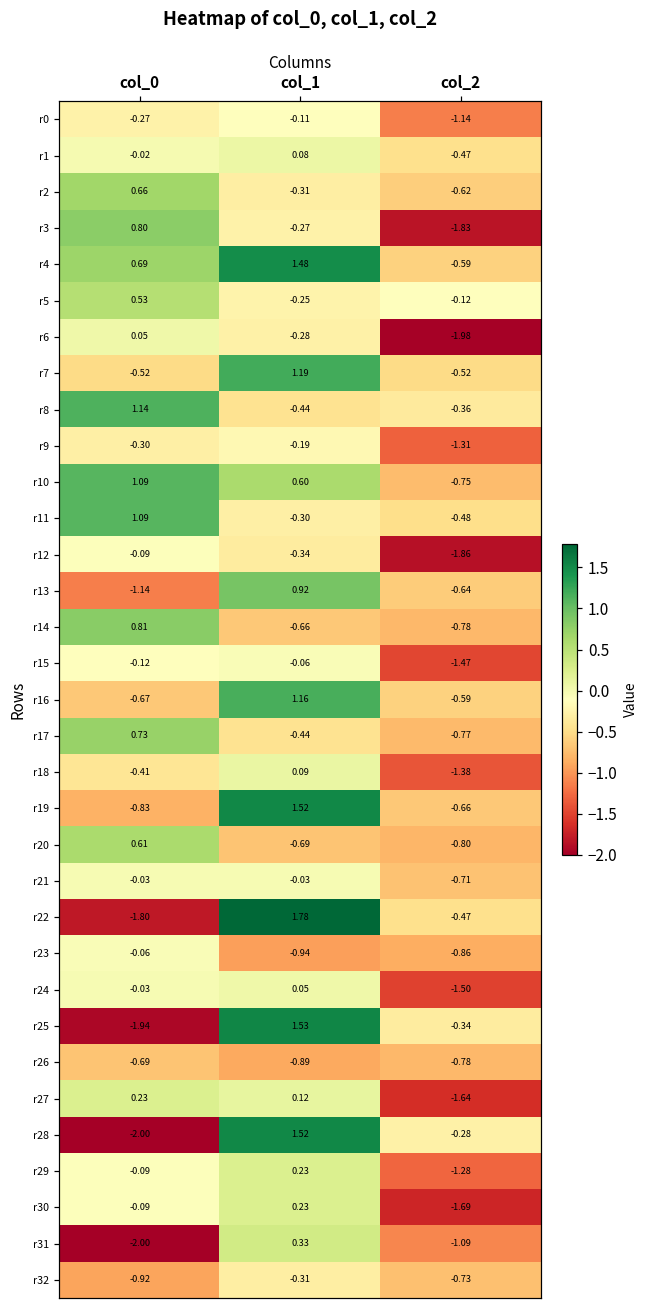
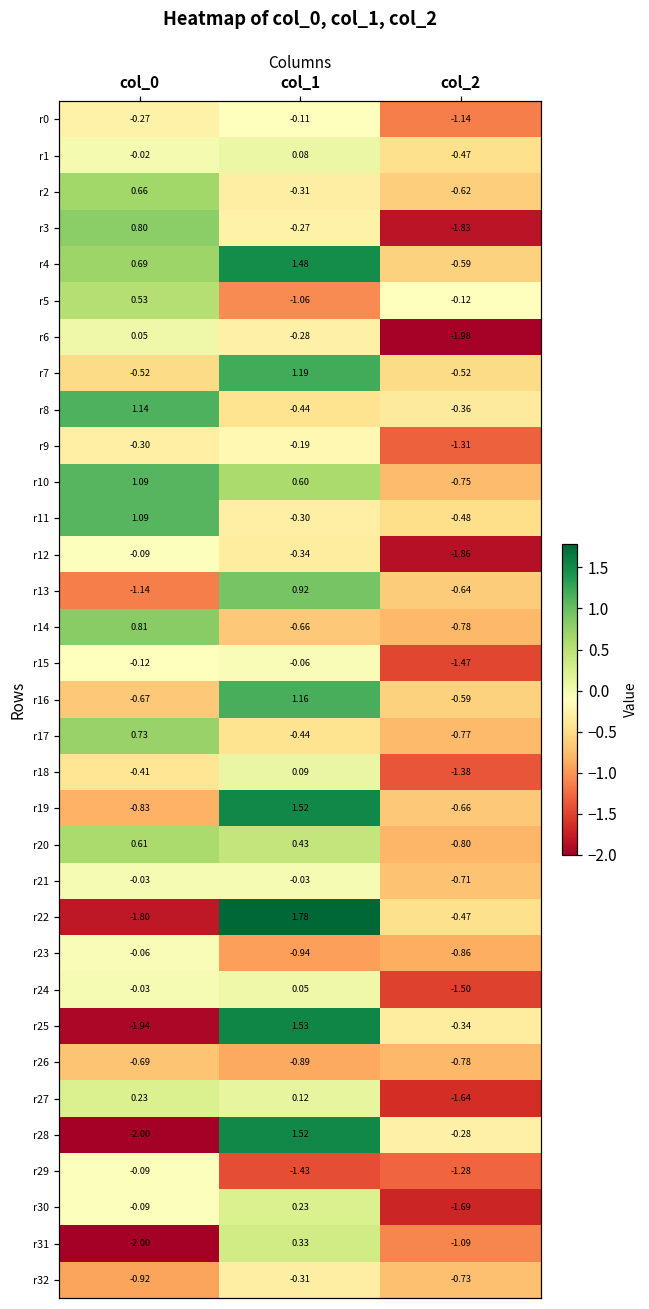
r5, col_1: -0.25 -> -1.06
r20, col_1: -0.69 -> 0.43
r29, col_1: 0.23 -> -1.43
